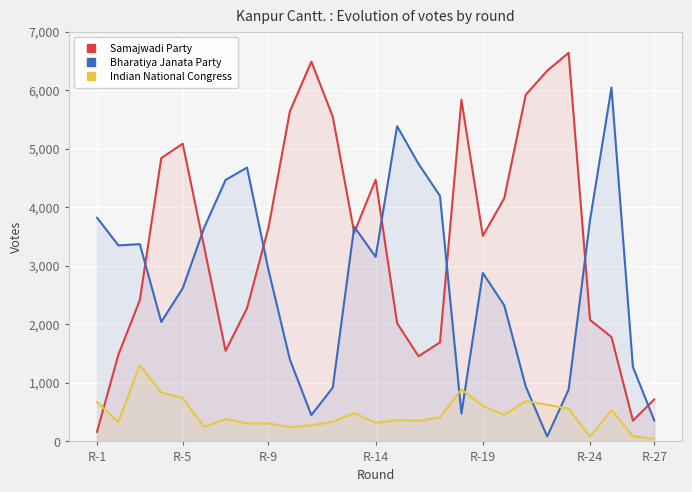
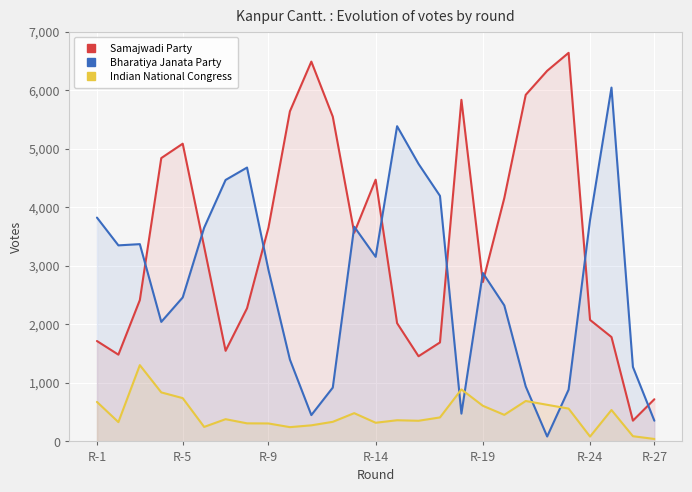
Samajwadi Party, R-1: 200 -> 1,700
Bharatiya Janata Party, R-5: 2,600 -> 2,500
Samajwadi Party, R-19: 3,500 -> 2,700
